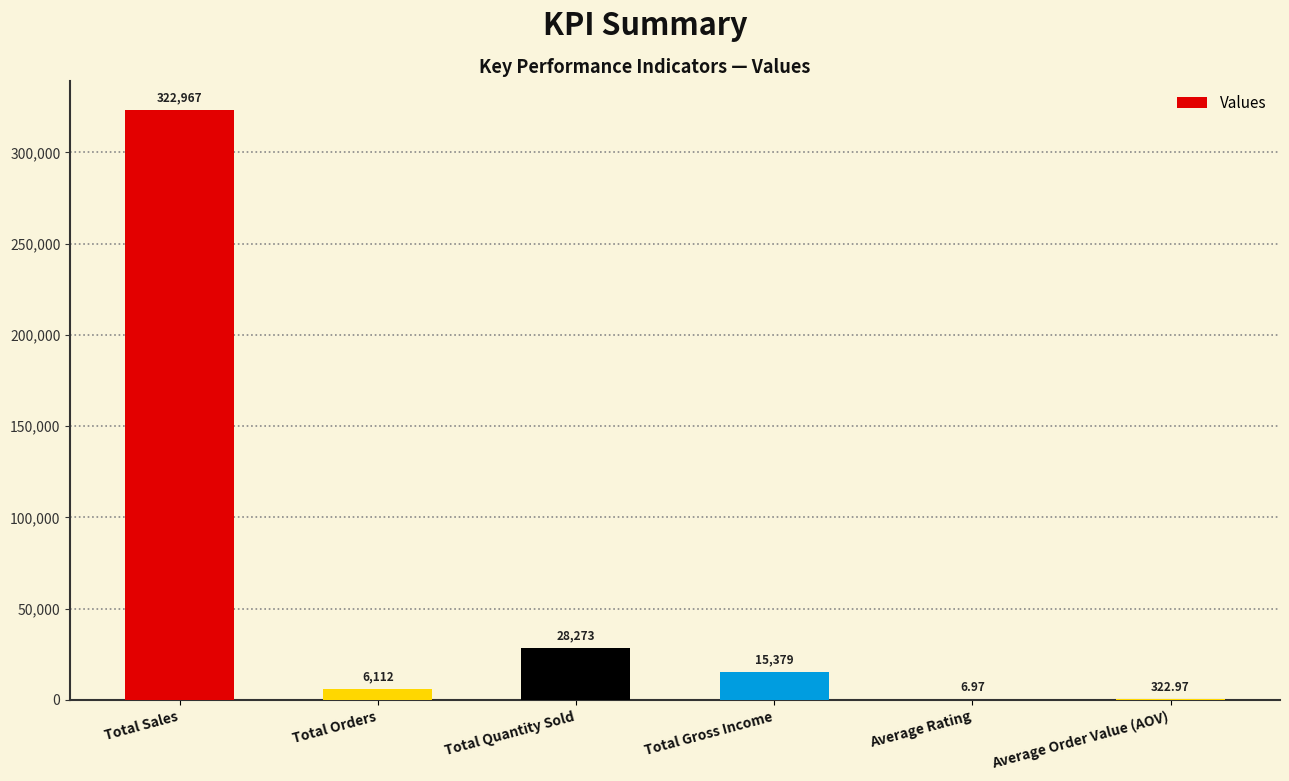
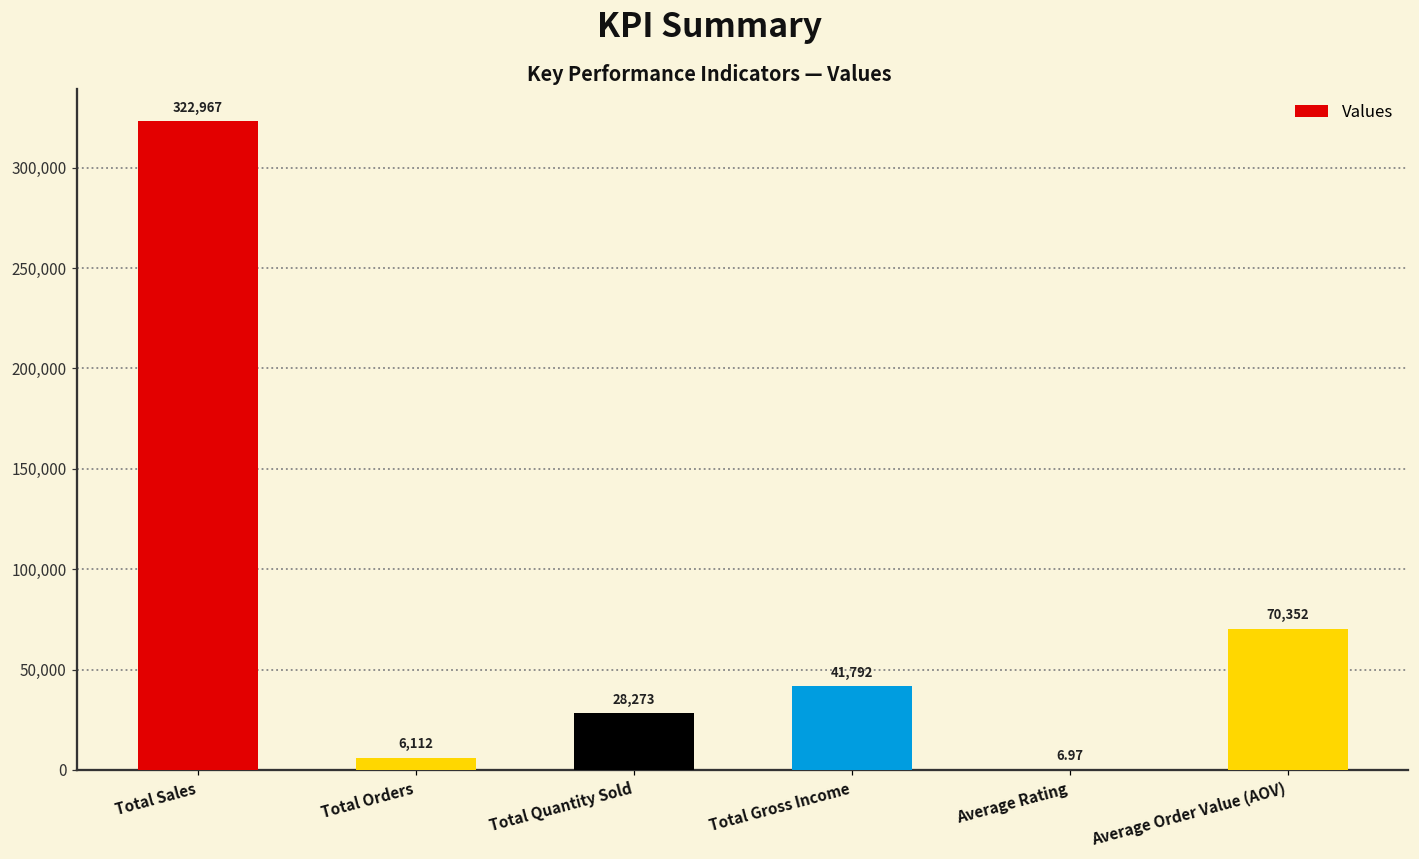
Total Gross Income: 15,379 -> 41,792
Average Order Value (AOV): 322.97 -> 70,352
